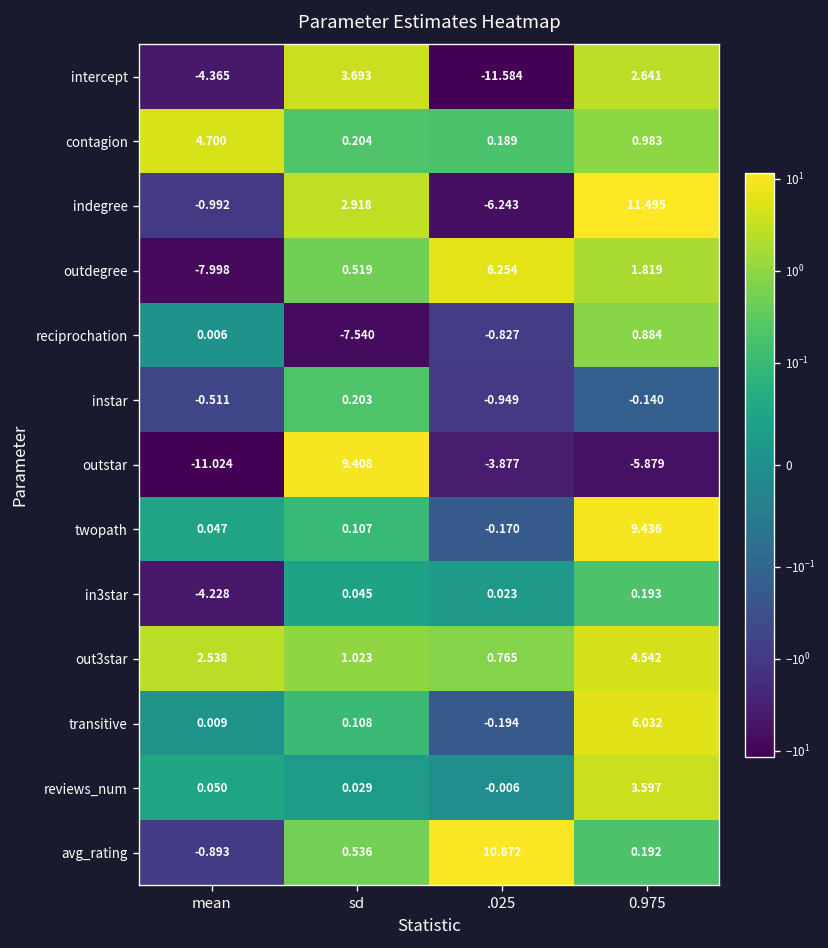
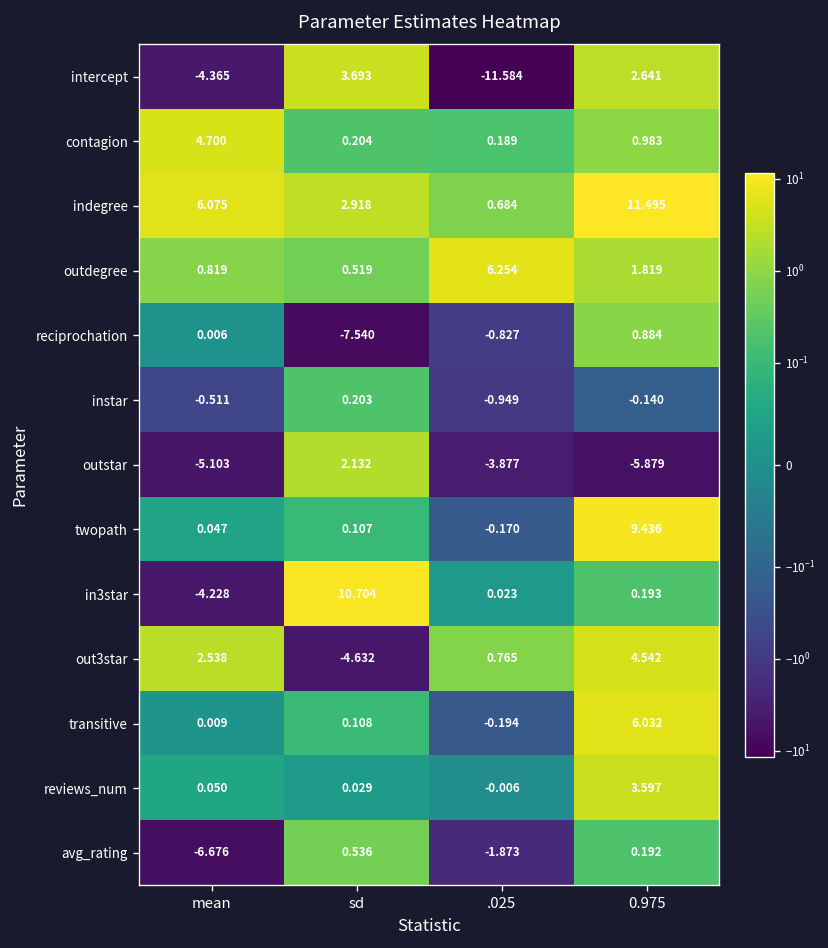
indegree, mean: -0.992 -> 6.075
indegree, .025: -6.243 -> 0.684
outdegree, mean: -7.998 -> 0.819
outstar, mean: -11.024 -> -5.103
outstar, sd: 9.408 -> 2.132
in3star, sd: 0.045 -> 10.704
out3star, sd: 1.023 -> -4.632
avg_rating, mean: -0.893 -> -6.676
avg_rating, .025: 10.872 -> -1.873
